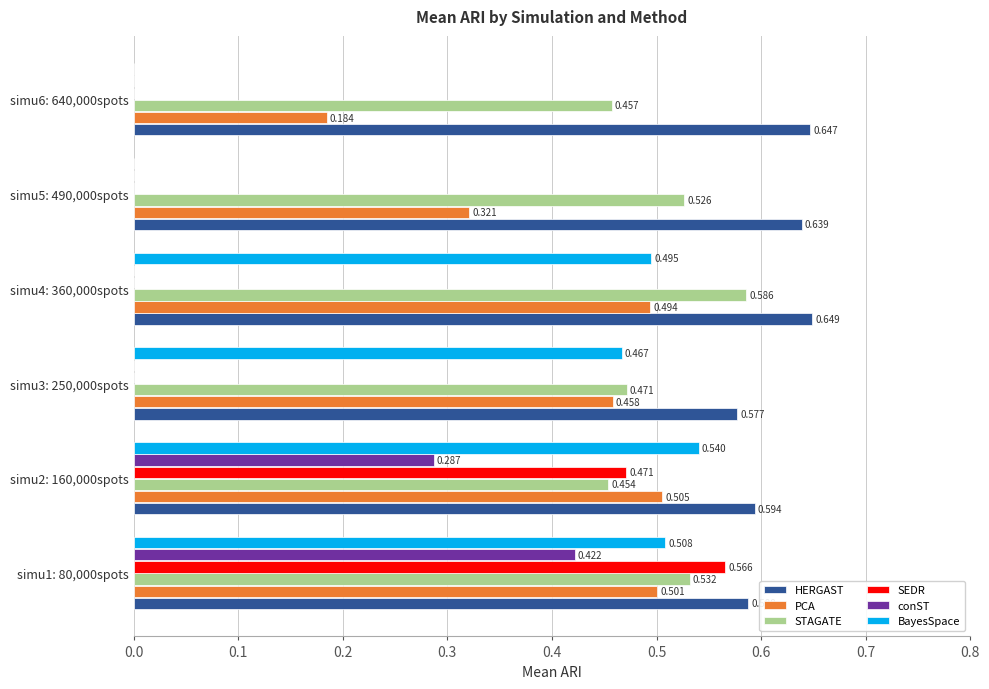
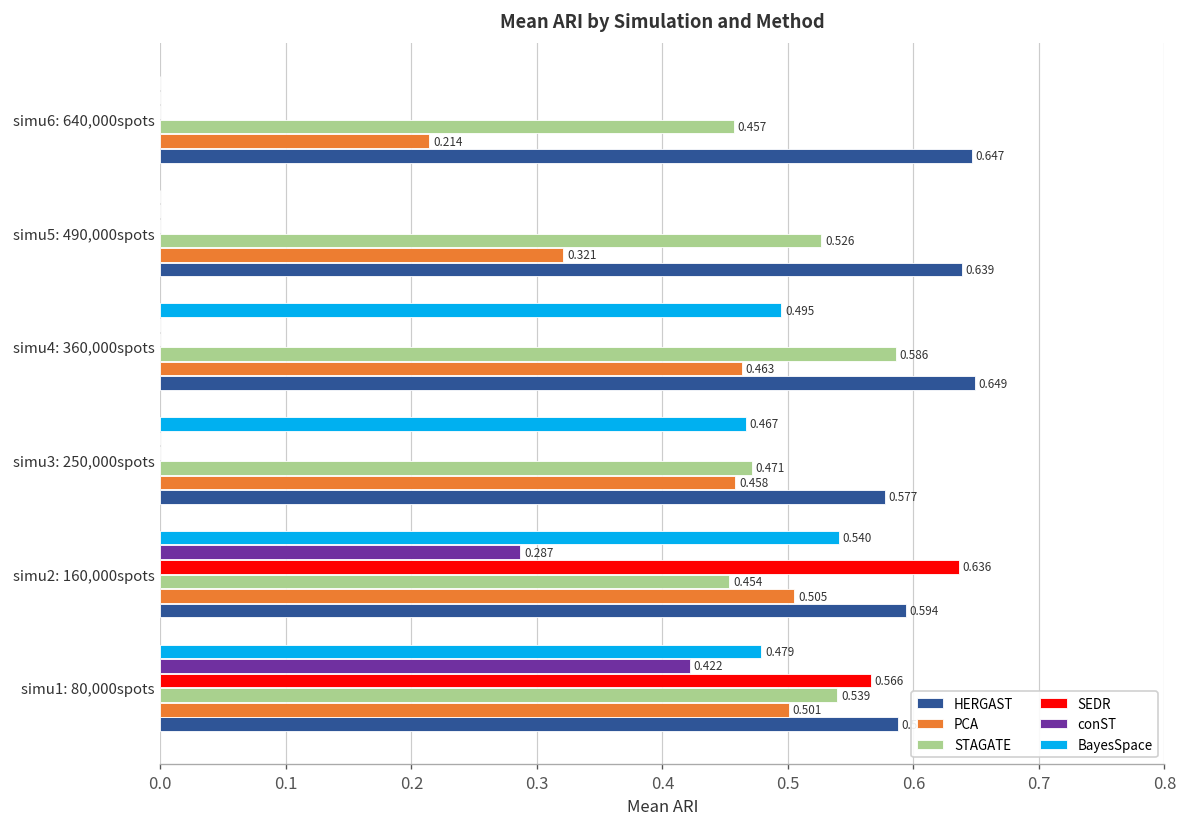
PCA, simu6: 640,000spots: 0.184 -> 0.214
PCA, simu4: 360,000spots: 0.494 -> 0.463
SEDR, simu2: 160,000spots: 0.471 -> 0.636
BayesSpace, simu1: 80,000spots: 0.508 -> 0.479
STAGATE, simu1: 80,000spots: 0.532 -> 0.539
